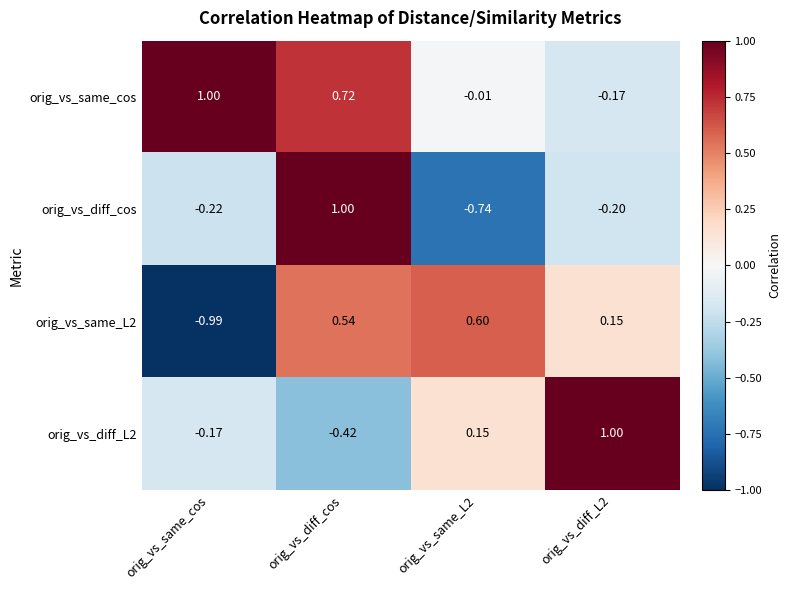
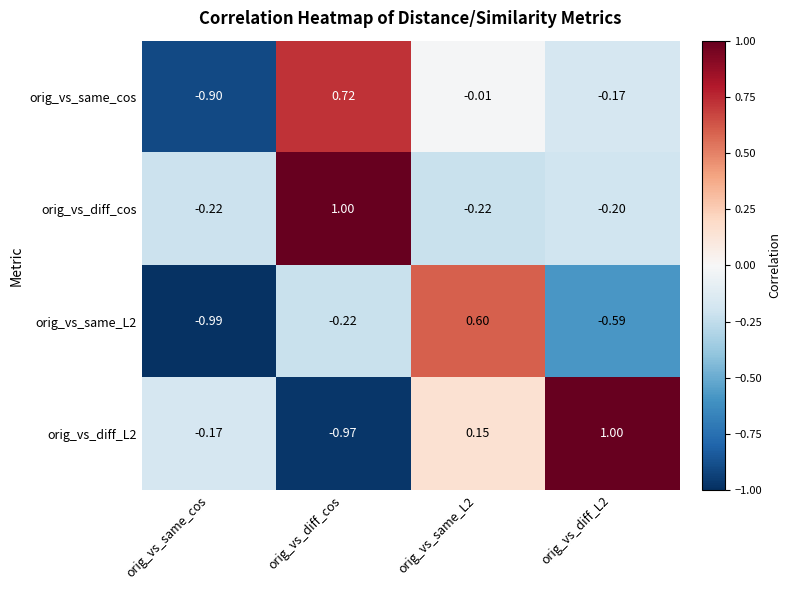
orig_vs_same_cos, orig_vs_same_cos: 1.00 -> -0.90
orig_vs_diff_cos, orig_vs_same_L2: -0.74 -> -0.22
orig_vs_same_L2, orig_vs_diff_cos: 0.54 -> -0.22
orig_vs_same_L2, orig_vs_diff_L2: 0.15 -> -0.59
orig_vs_diff_L2, orig_vs_diff_cos: -0.42 -> -0.97
